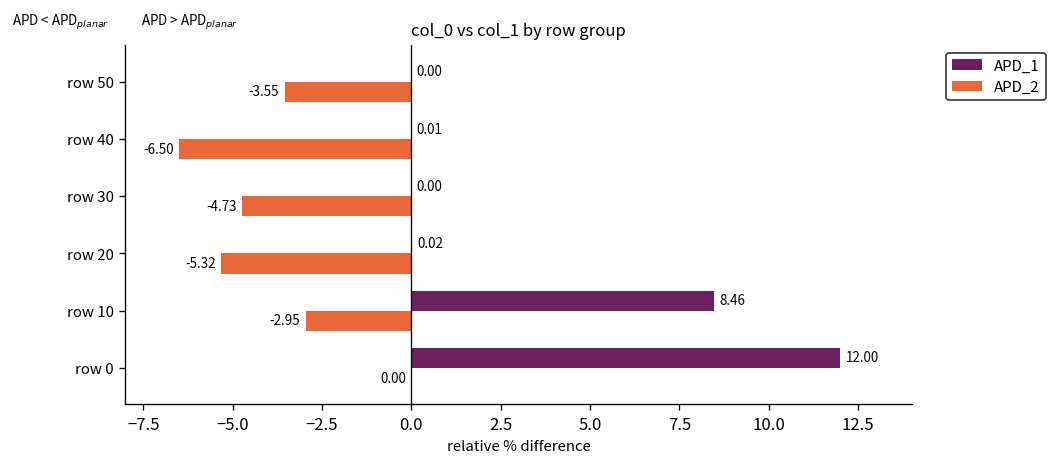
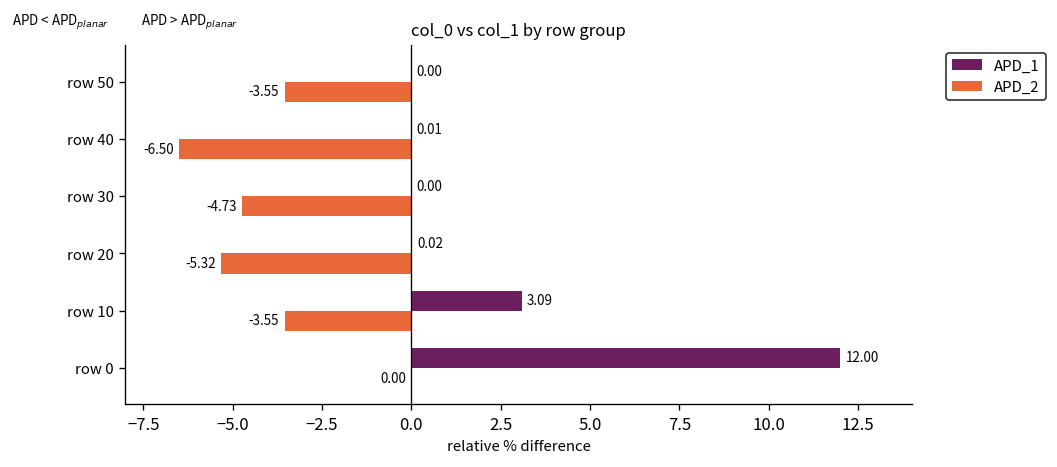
APD_1, row 10: 8.46 -> 3.09
APD_2, row 10: -2.95 -> -3.55
